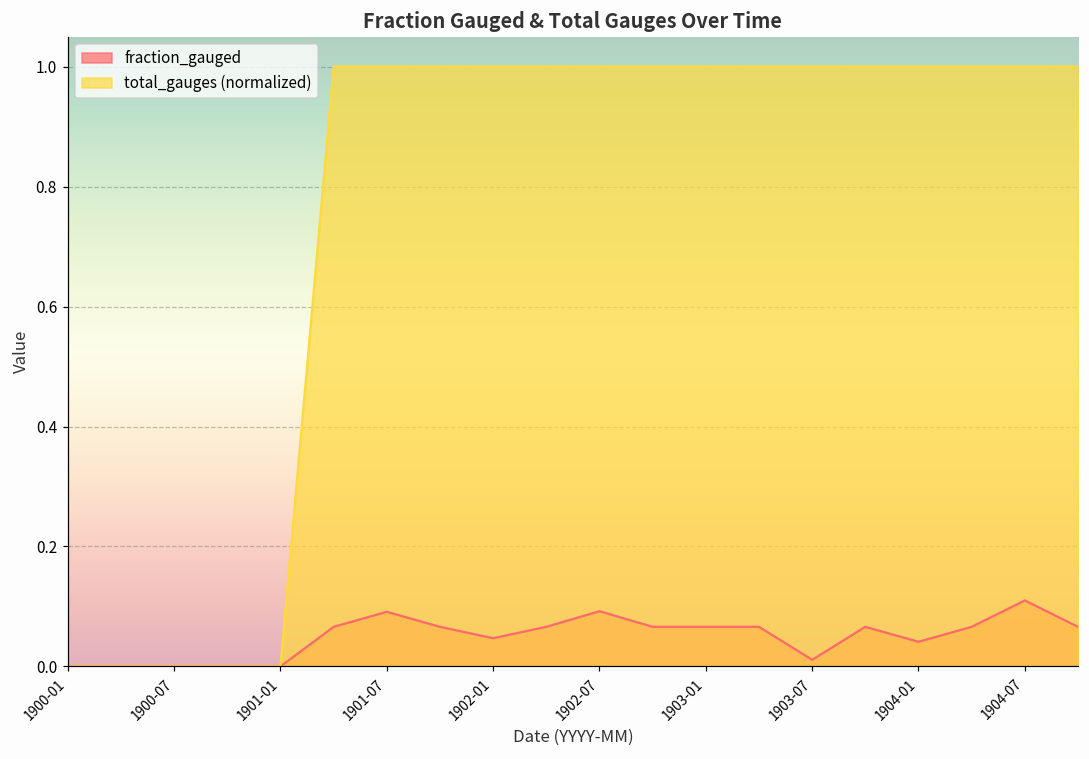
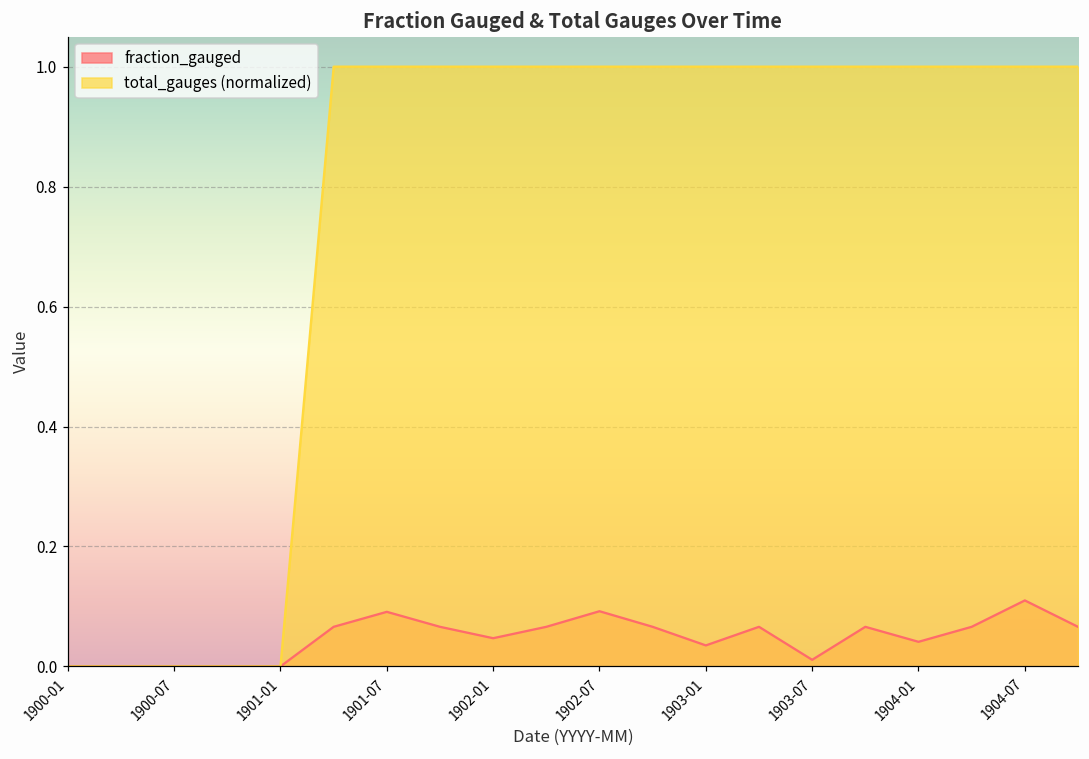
fraction_gauged, 1903-01: 0.07 -> 0.04
